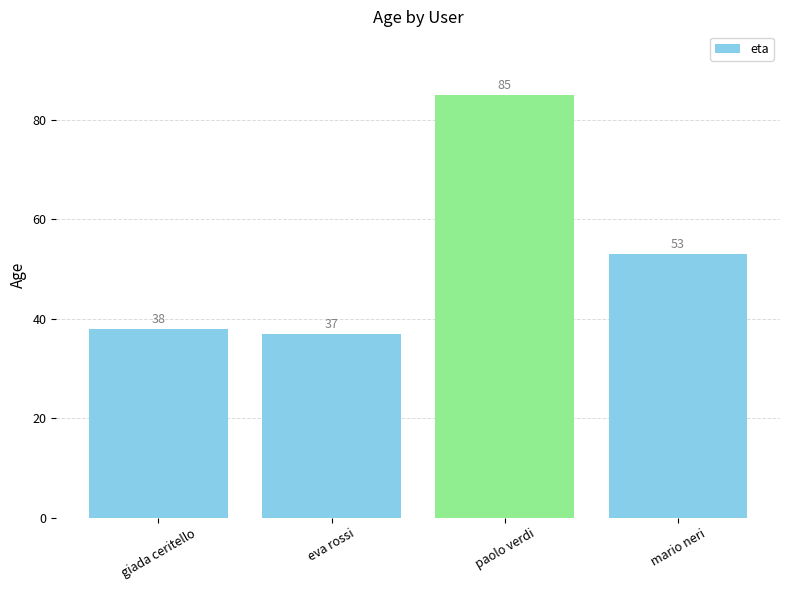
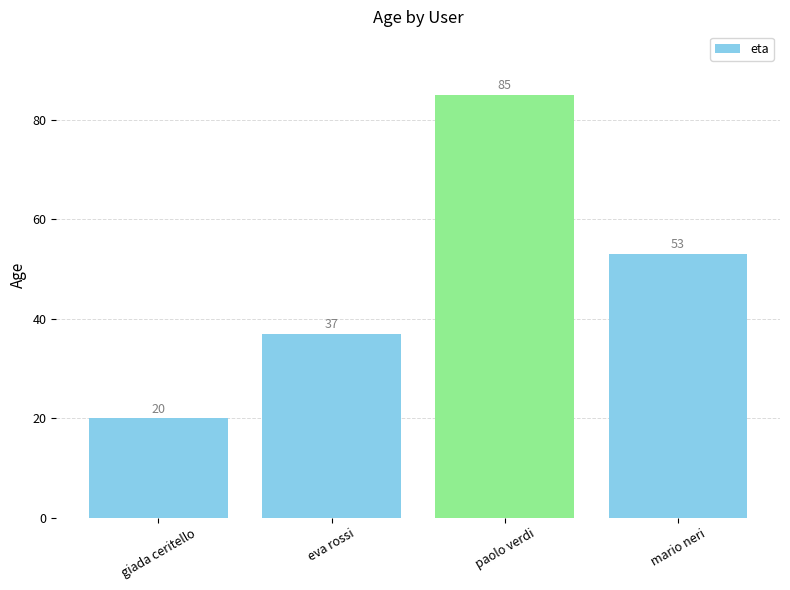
giada ceritello: 38 -> 20
